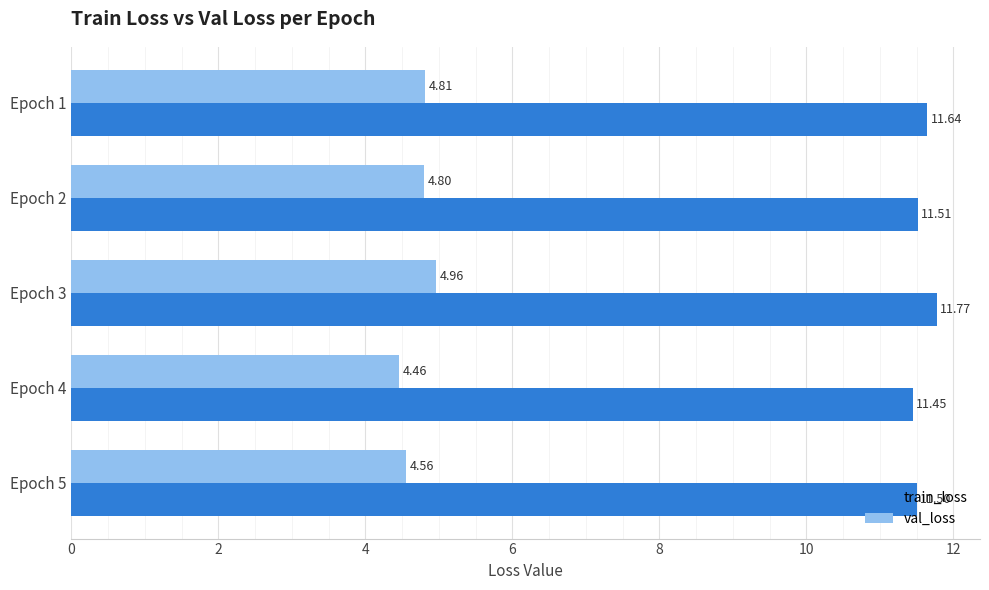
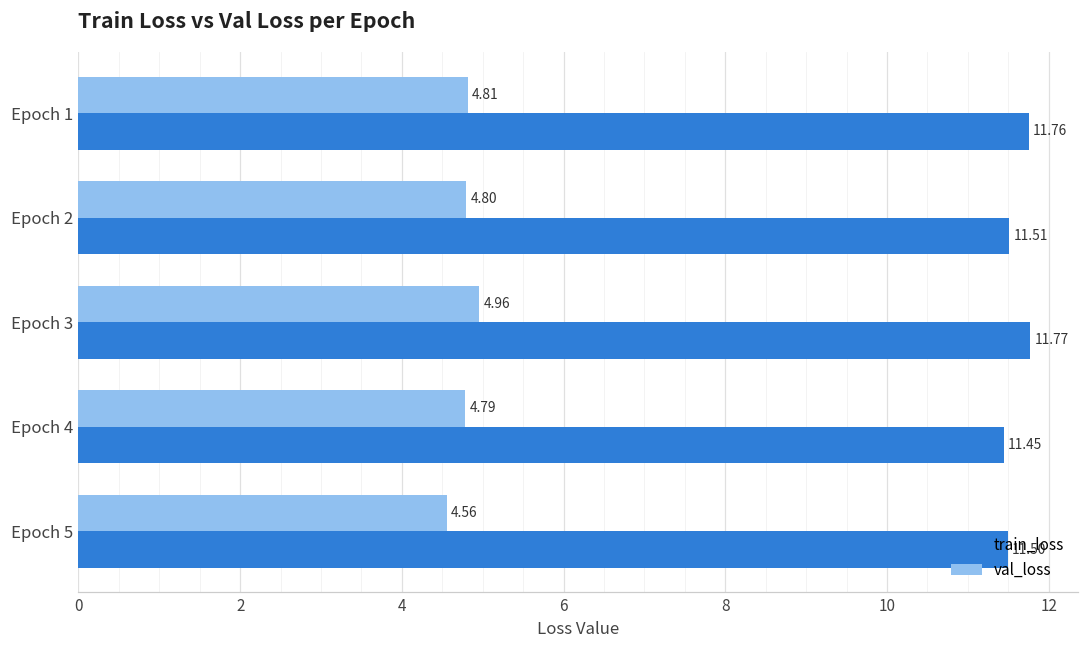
train_loss, Epoch 1: 11.64 -> 11.76
val_loss, Epoch 4: 4.46 -> 4.79
